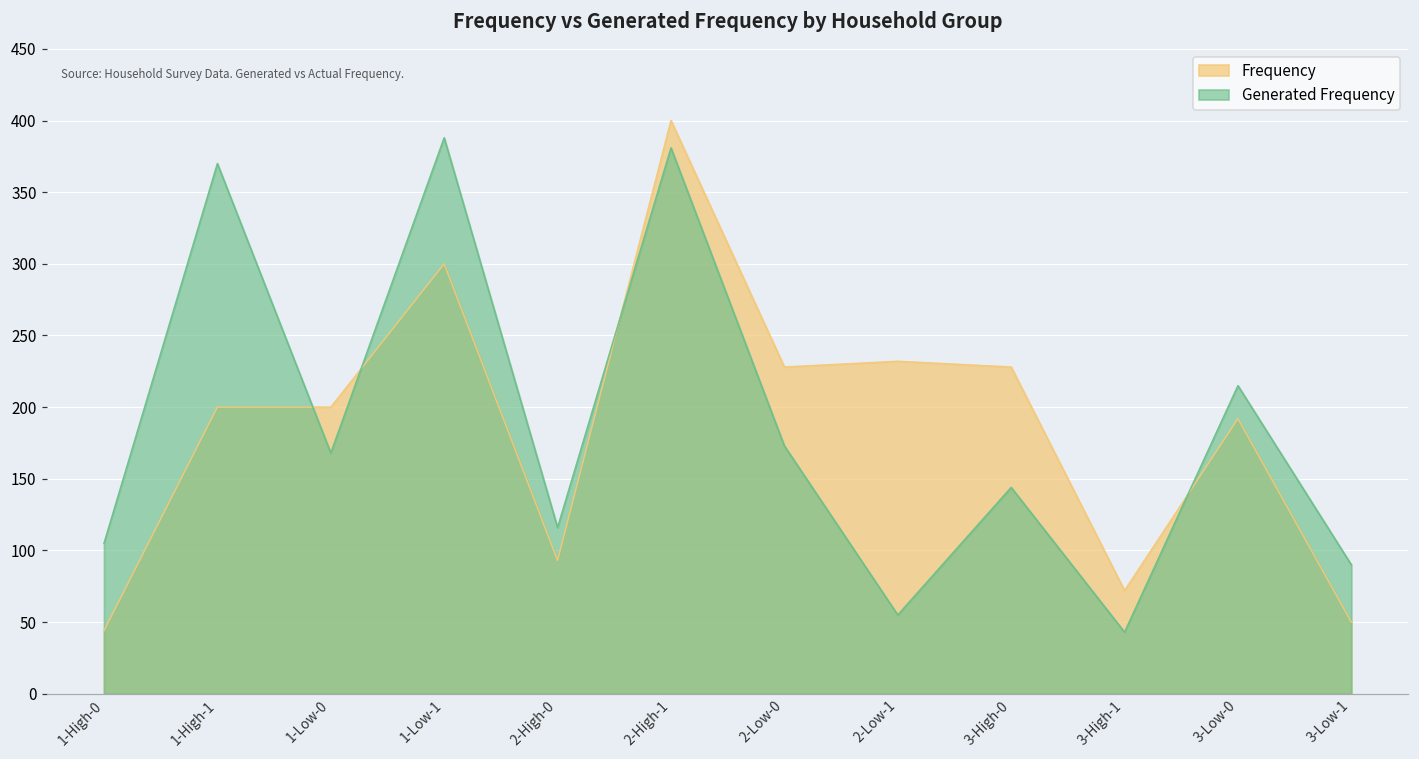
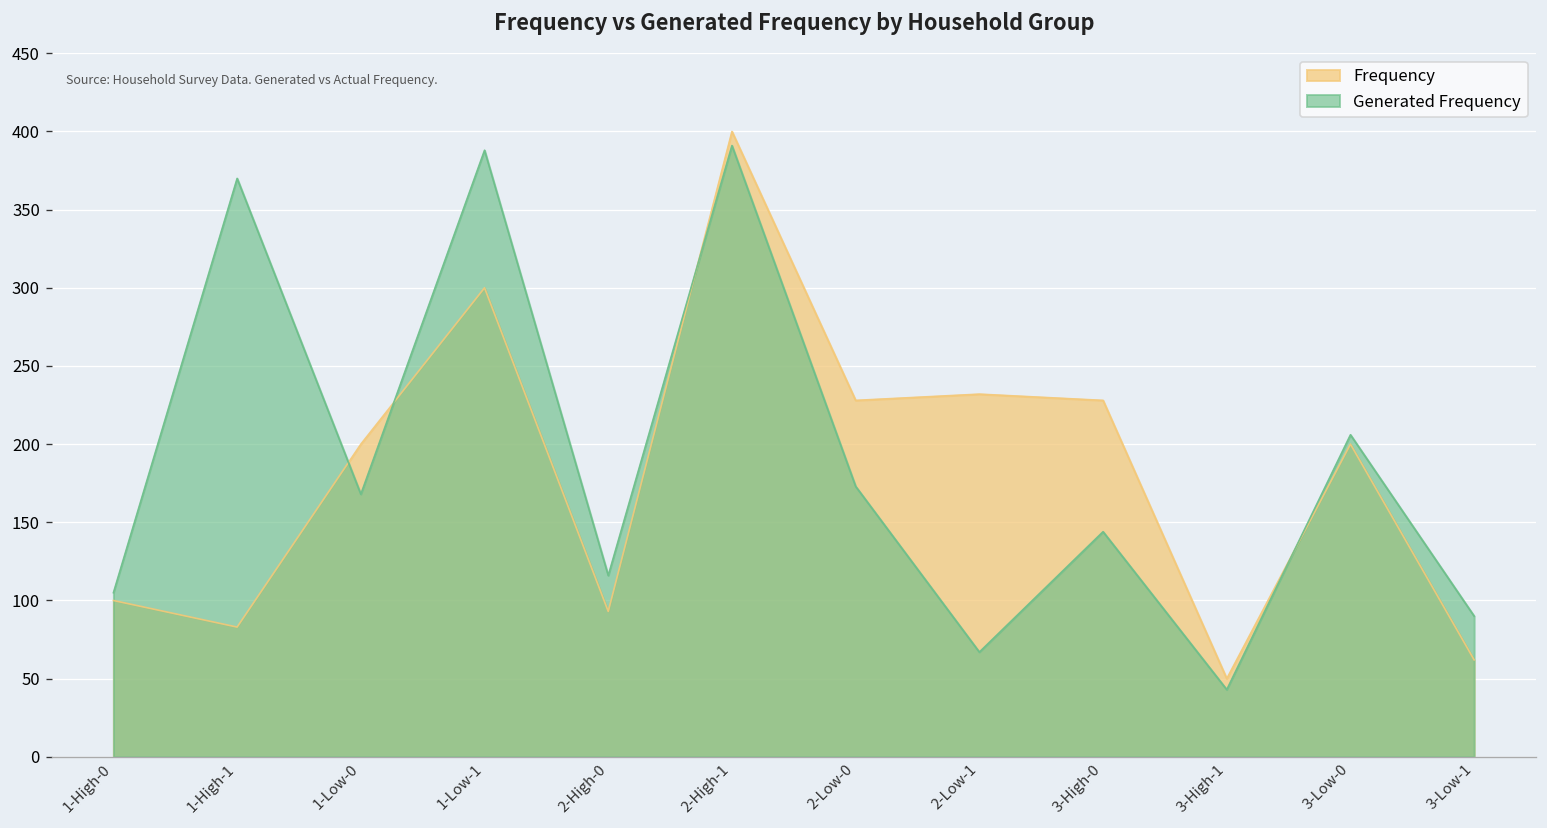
Frequency, 1-High-0: 44 -> 100
Frequency, 1-High-1: 200 -> 83
Generated Frequency, 2-High-1: 381 -> 391
Generated Frequency, 2-Low-1: 55 -> 67
Frequency, 3-High-1: 72 -> 50
Frequency, 3-Low-0: 192 -> 200
Generated Frequency, 3-Low-0: 215 -> 206
Frequency, 3-Low-1: 50 -> 62
